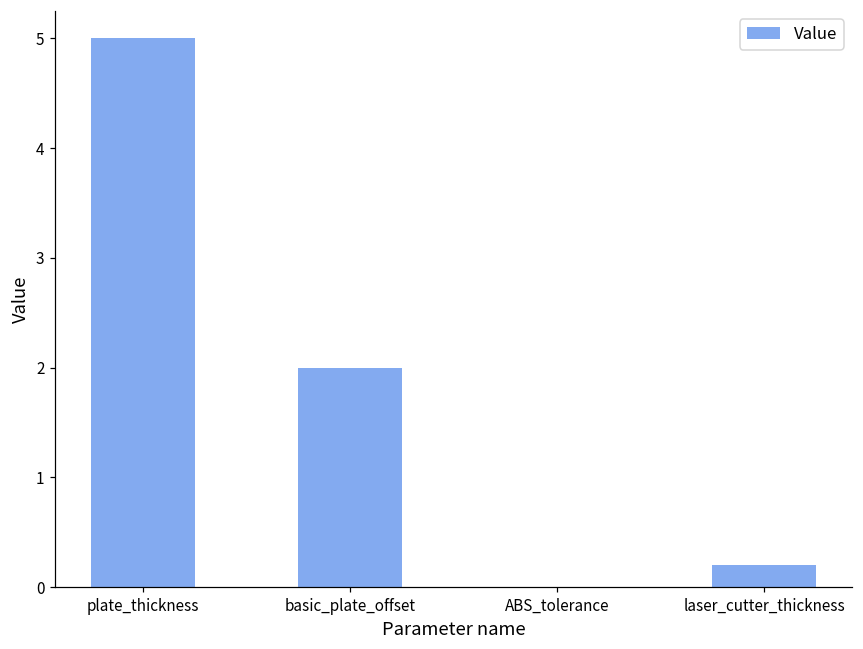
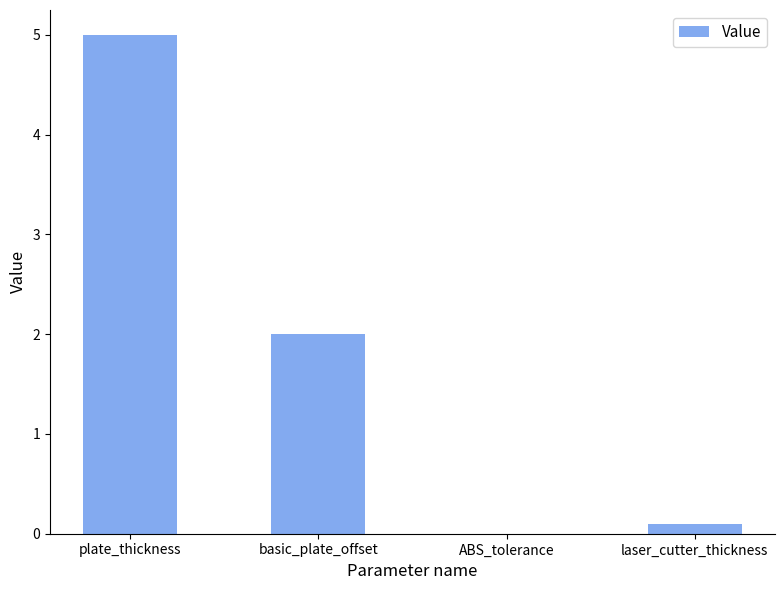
laser_cutter_thickness: 0.2 -> 0.1
